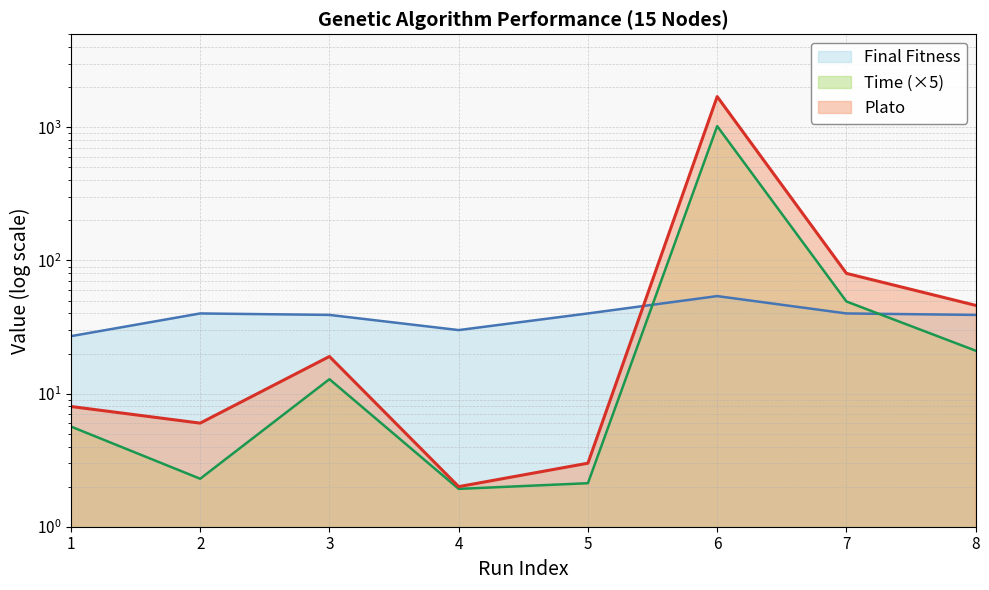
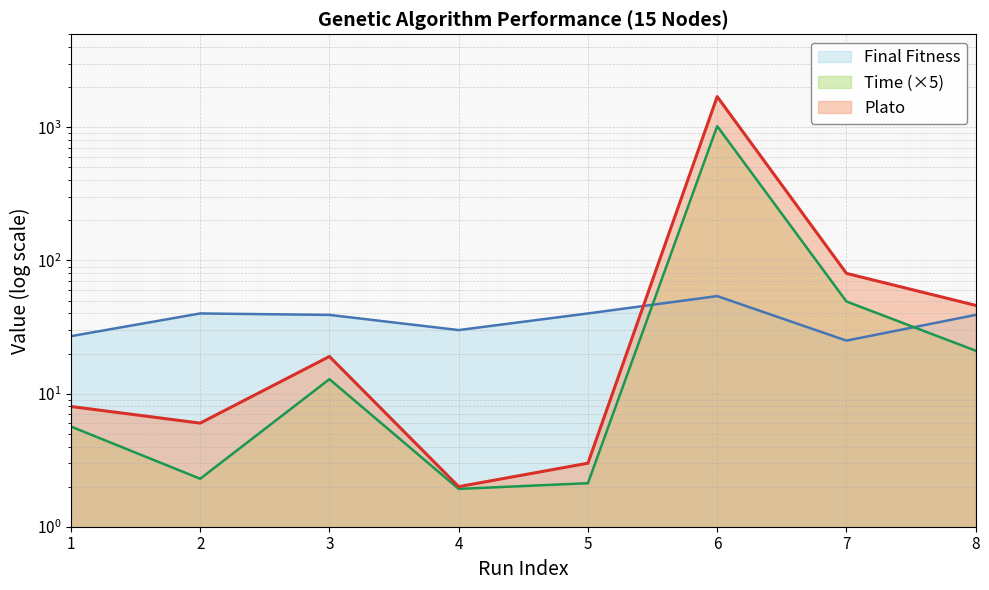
Final Fitness, 7: 40 -> 25
